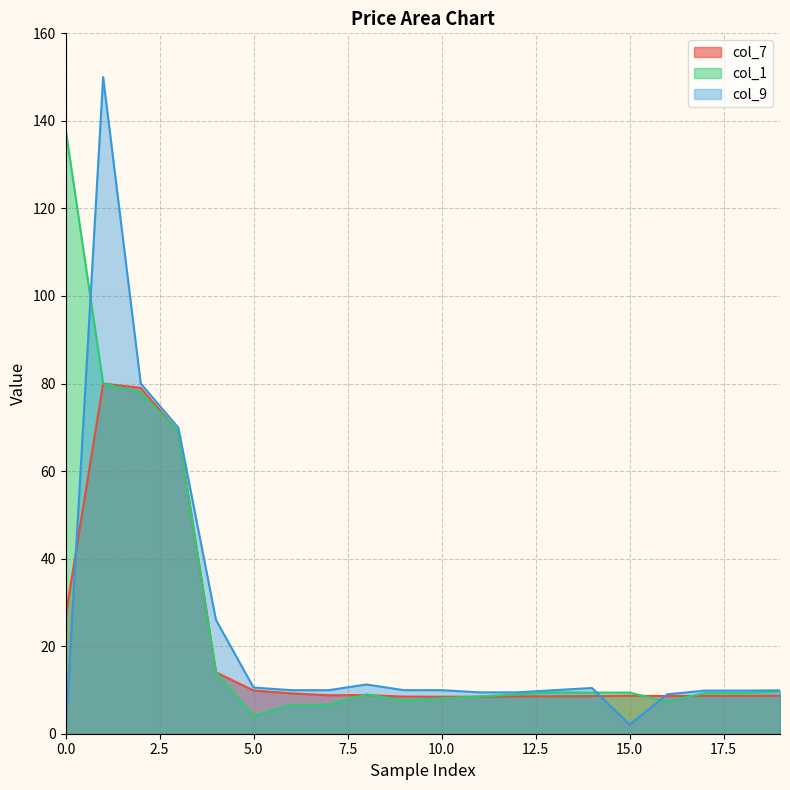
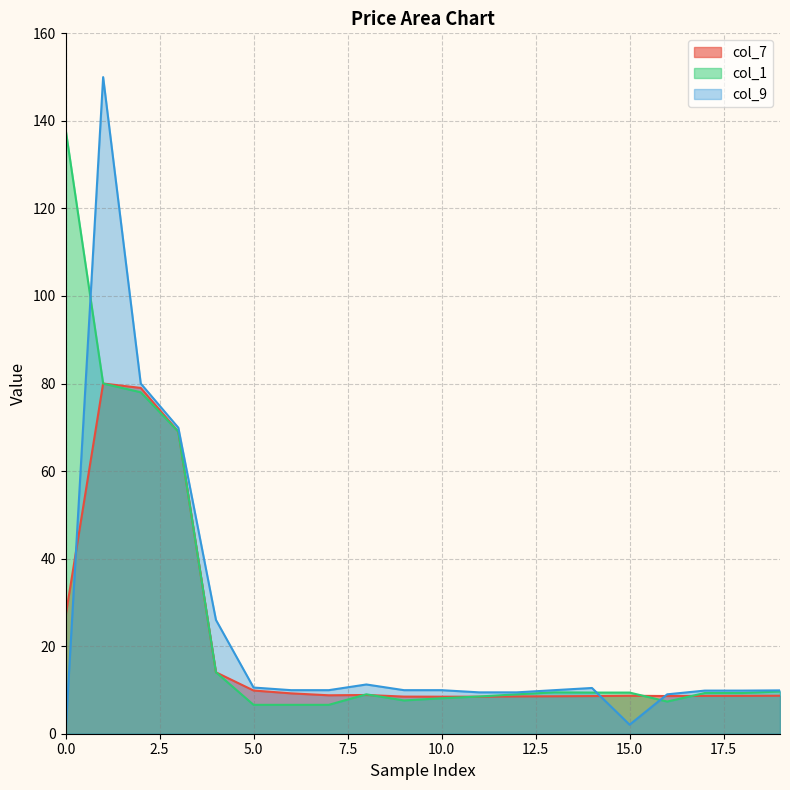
col_1, 5.0: 4 -> 7
